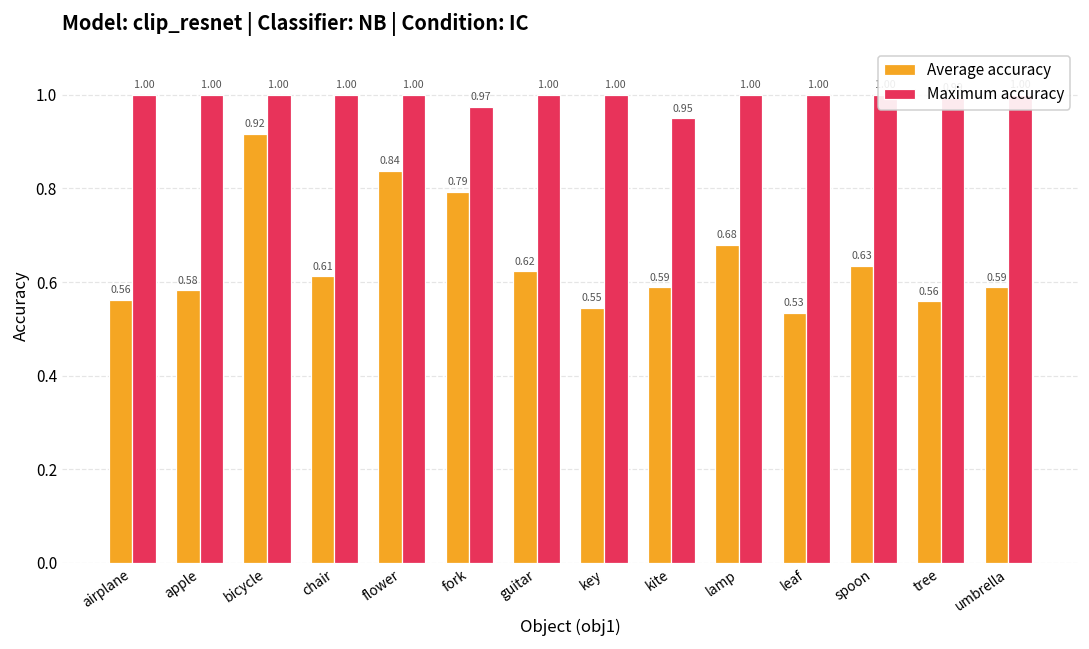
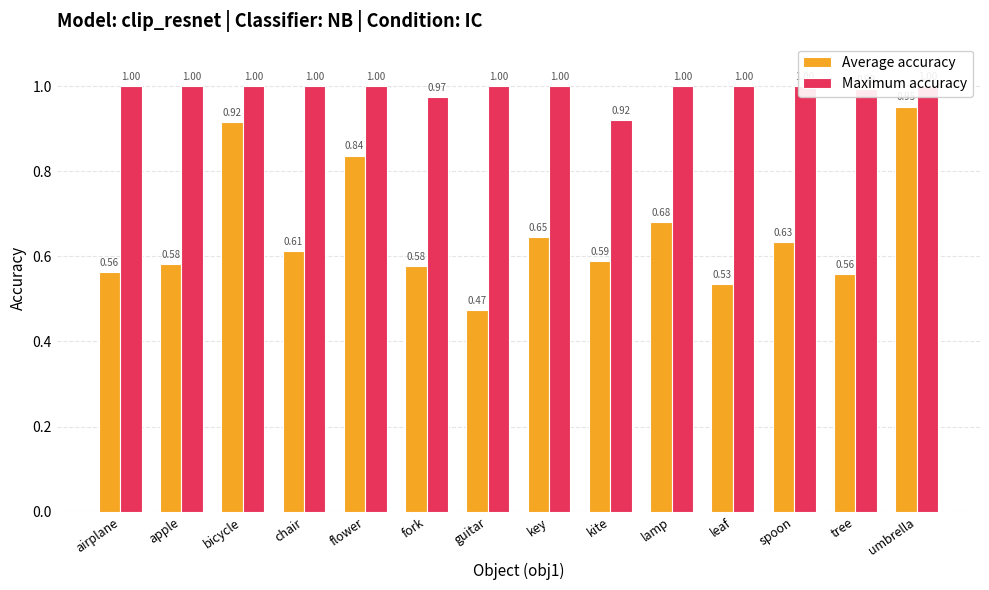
Average accuracy, fork: 0.79 -> 0.58
Average accuracy, guitar: 0.62 -> 0.47
Average accuracy, key: 0.55 -> 0.65
Maximum accuracy, kite: 0.95 -> 0.92
Average accuracy, umbrella: 0.59 -> 0.95
